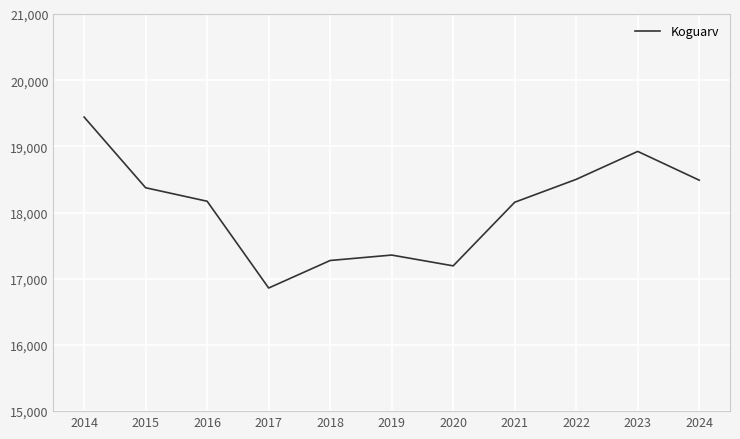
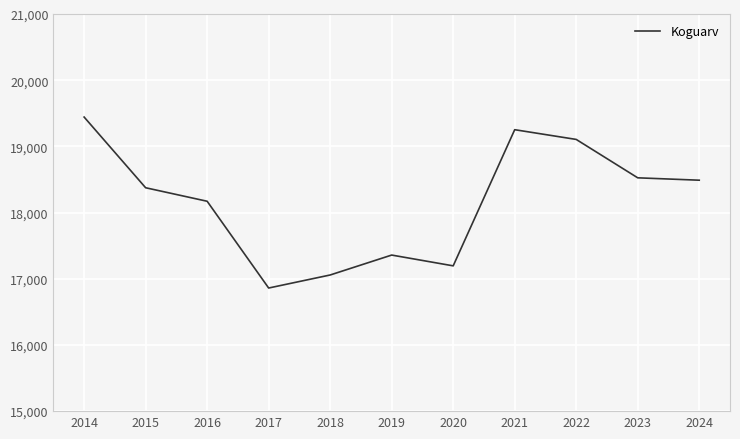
2018: 17,300 -> 17,100
2021: 18,200 -> 19,300
2022: 18,500 -> 19,100
2023: 18,900 -> 18,500
